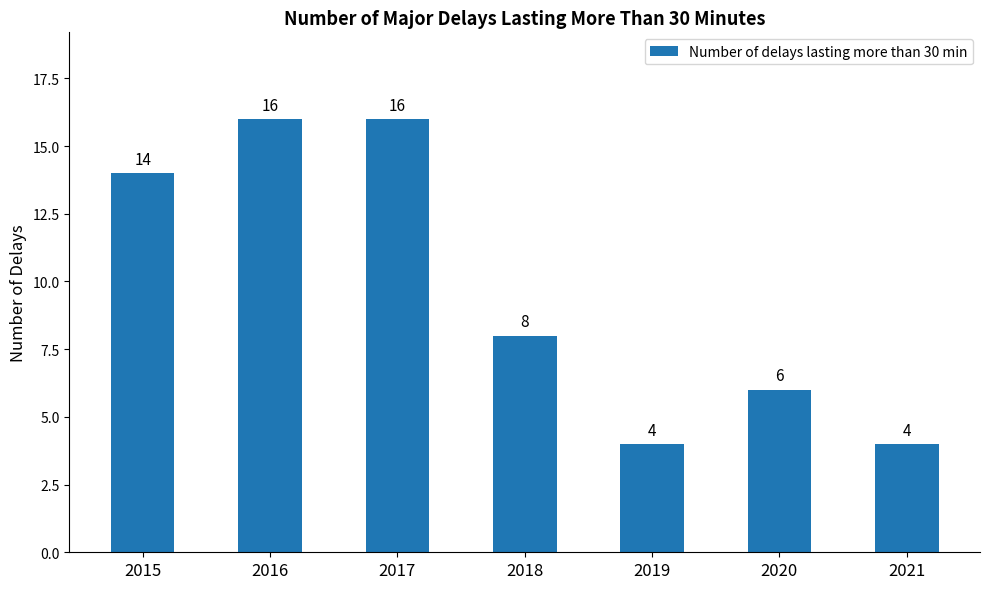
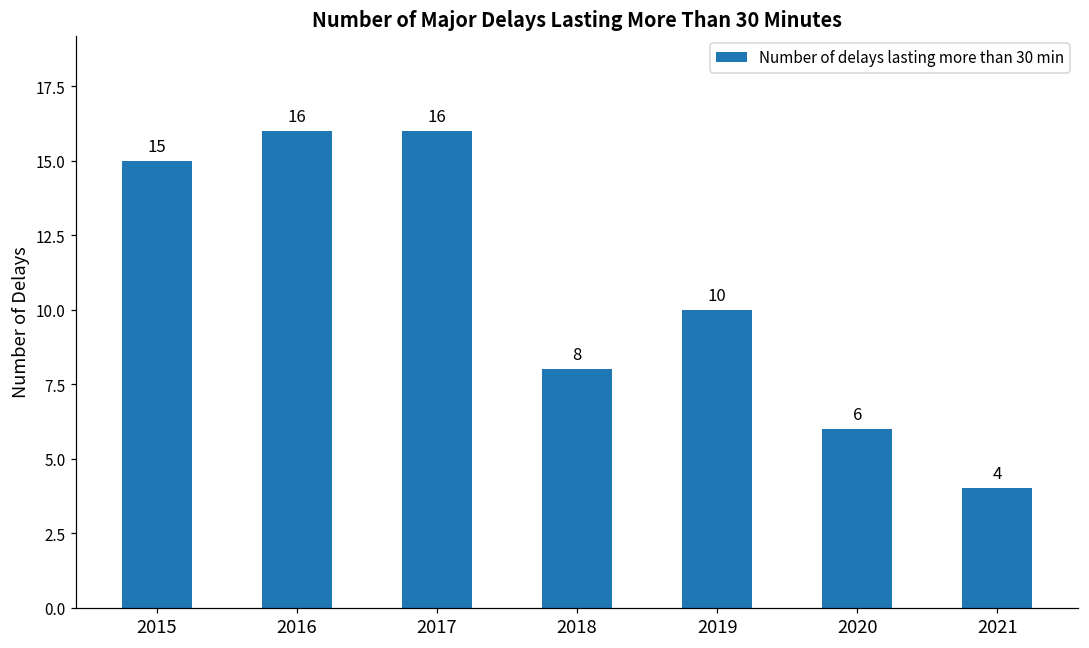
2015: 14 -> 15
2019: 4 -> 10
